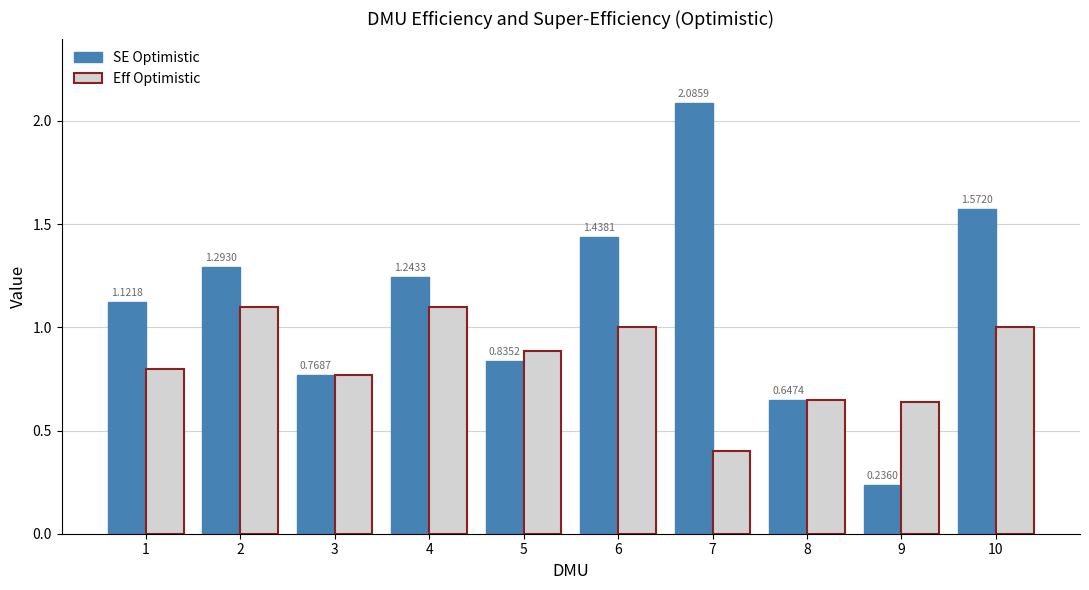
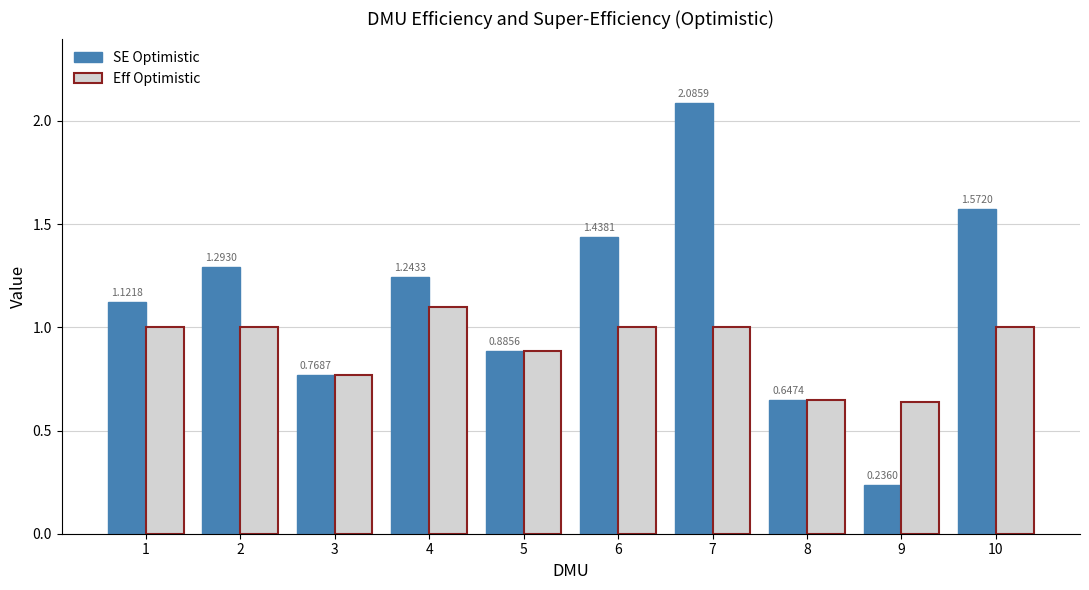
Eff Optimistic, 1: 0.8 -> 1.0
Eff Optimistic, 2: 1.1 -> 1.0
SE Optimistic, 5: 0.8352 -> 0.8856
Eff Optimistic, 7: 0.4 -> 1.0
